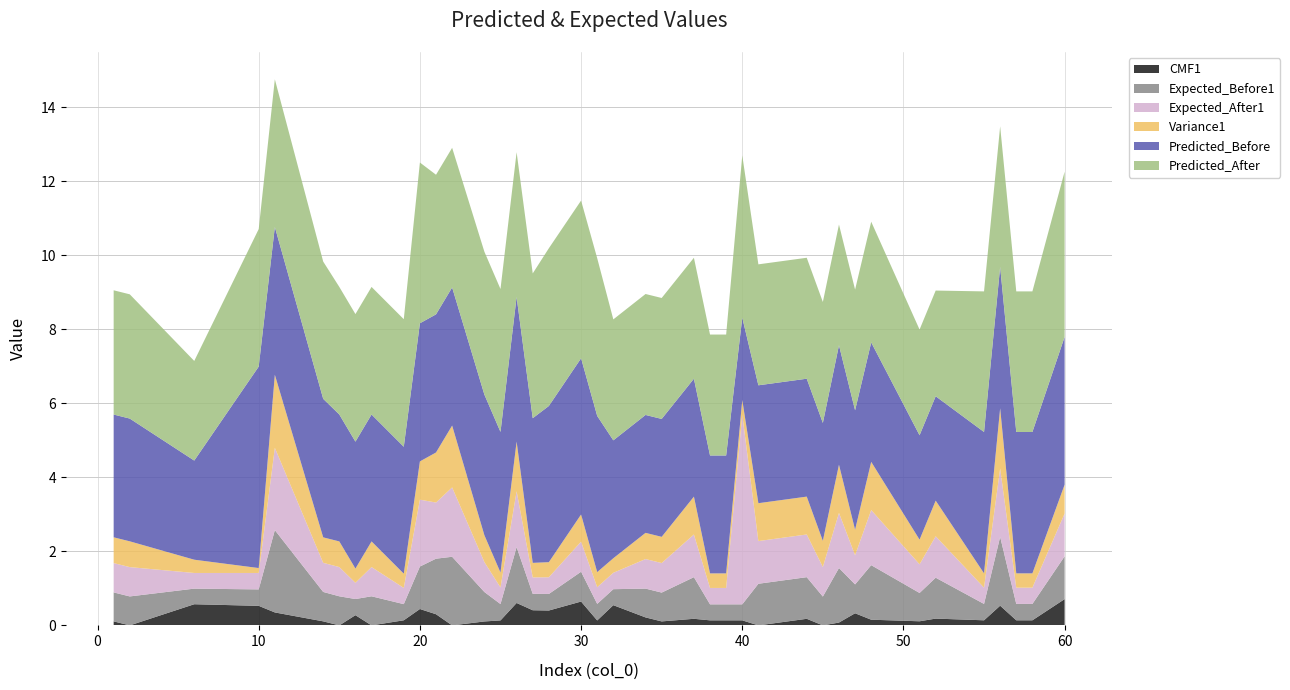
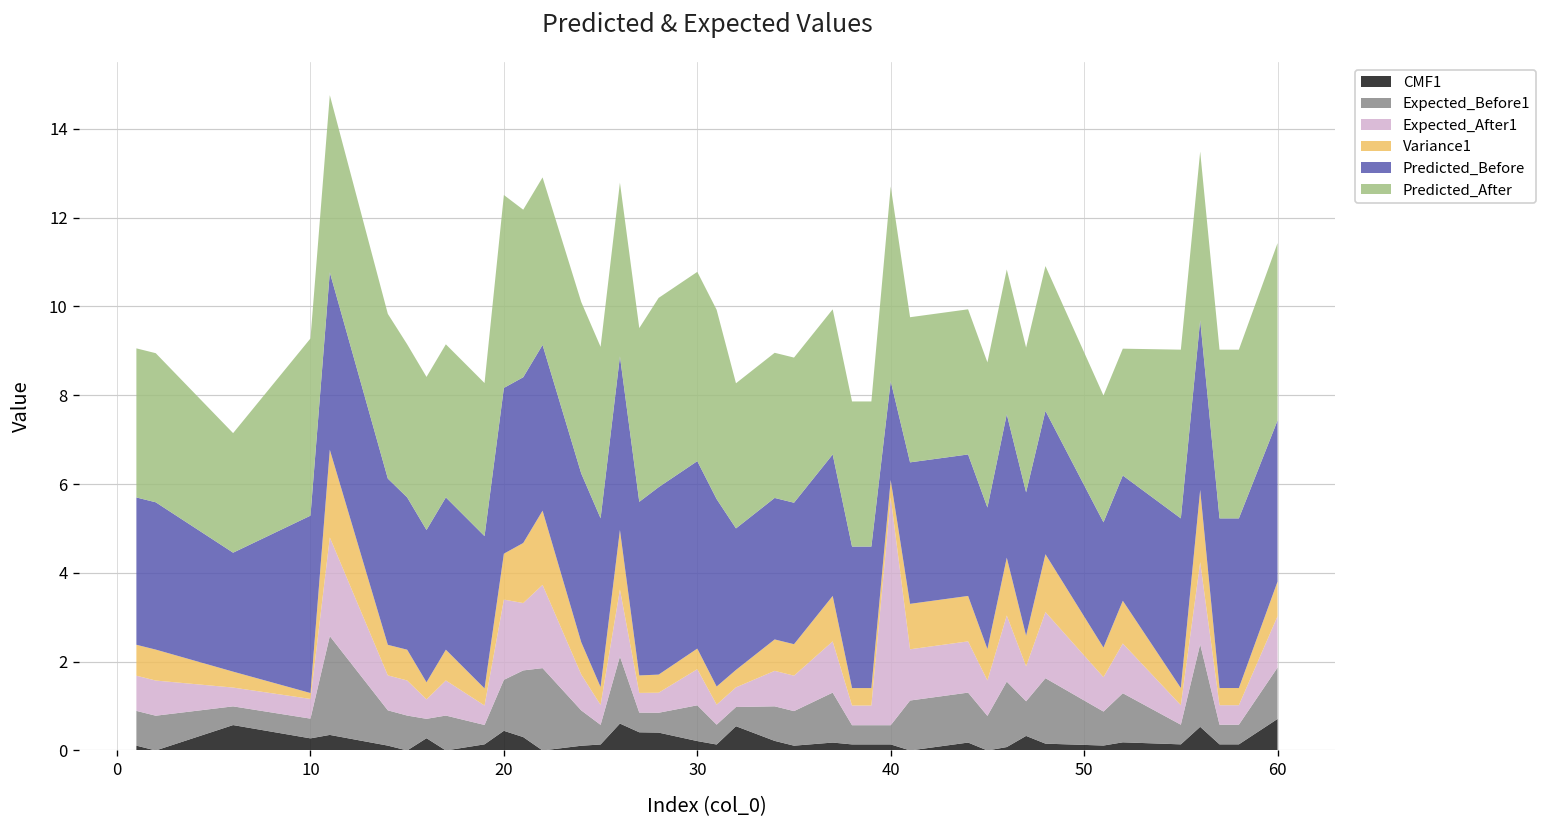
CMF1, 10: 0.5 -> 0.3
Predicted_Before, 10: 5.4 -> 4.0
Predicted_After, 10: 3.7 -> 4.0
CMF1, 30: 0.6 -> 0.2
Variance1, 30: 0.7 -> 0.5
Predicted_Before, 60: 4.0 -> 3.6
Predicted_After, 60: 4.5 -> 4.0
